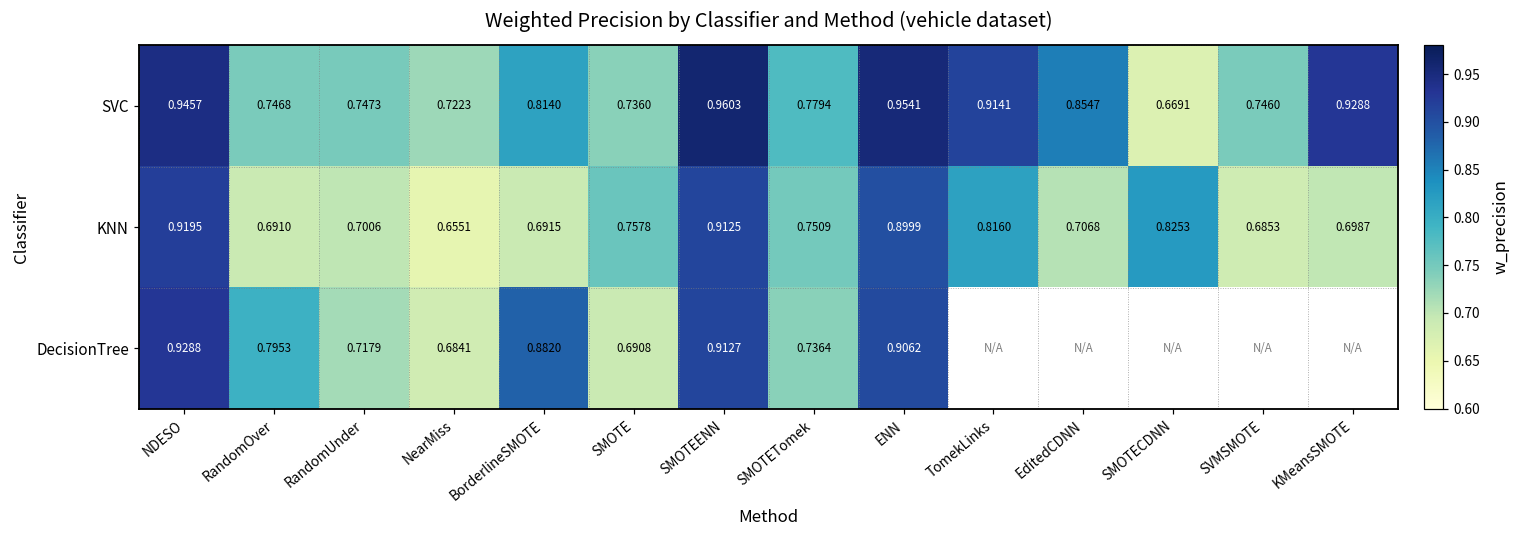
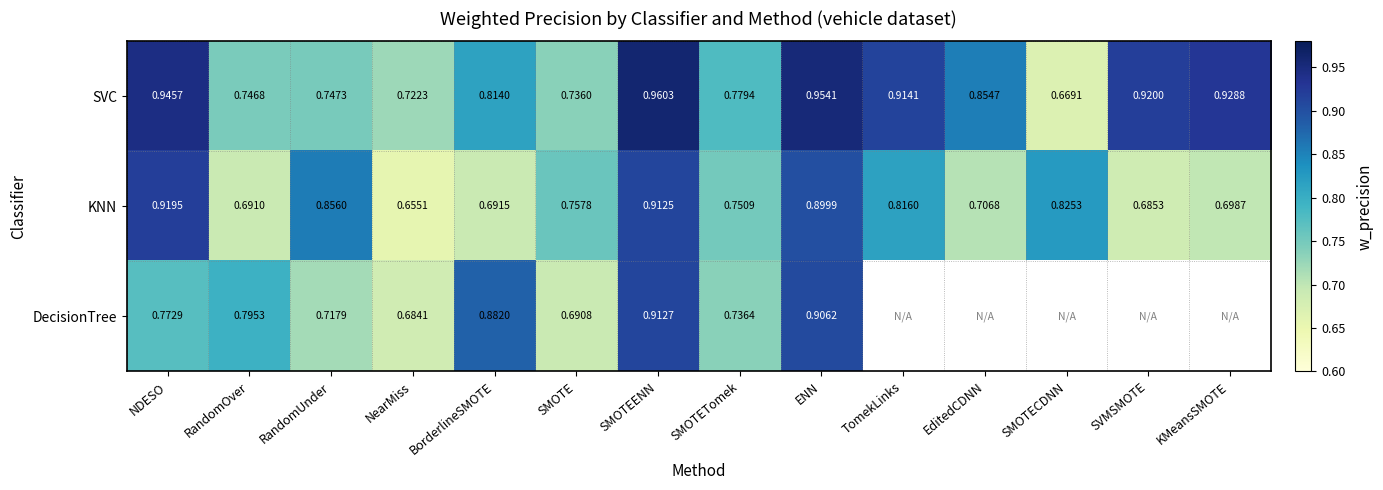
SVC, SVMSMOTE: 0.7460 -> 0.9200
KNN, RandomUnder: 0.7006 -> 0.8560
DecisionTree, NDESO: 0.9288 -> 0.7729
